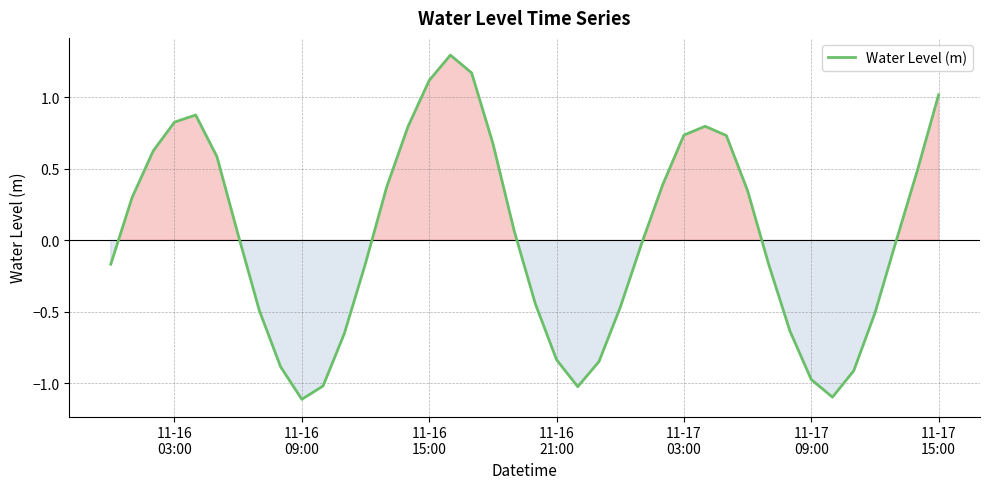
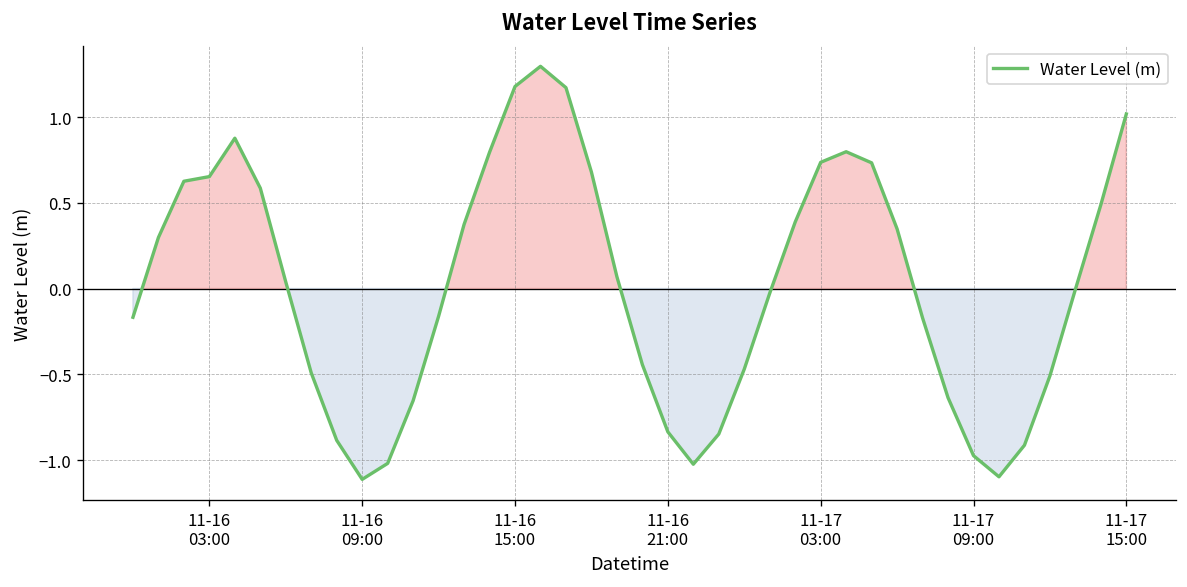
11-16 03:00: 0.83 -> 0.65
11-16 15:00: 1.12 -> 1.18
